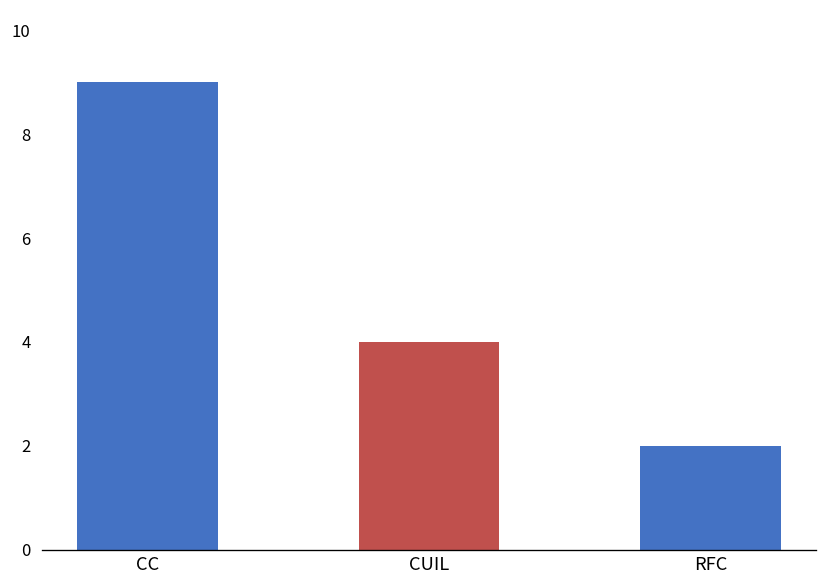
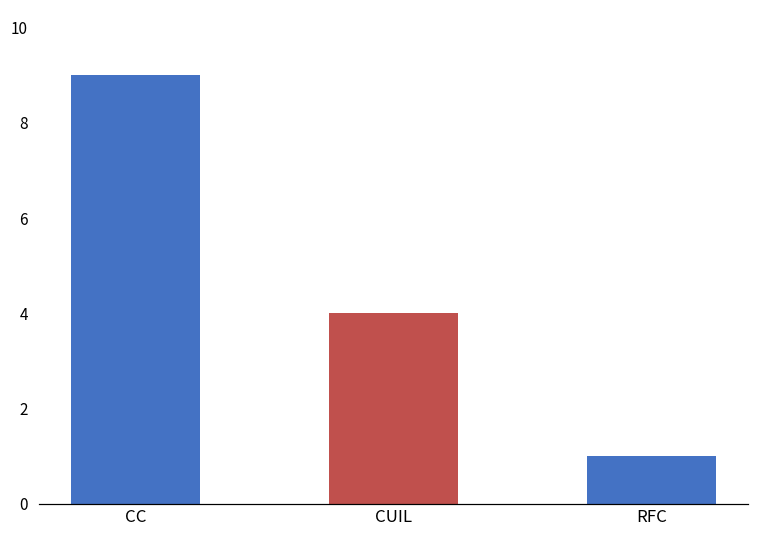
RFC: 2 -> 1
